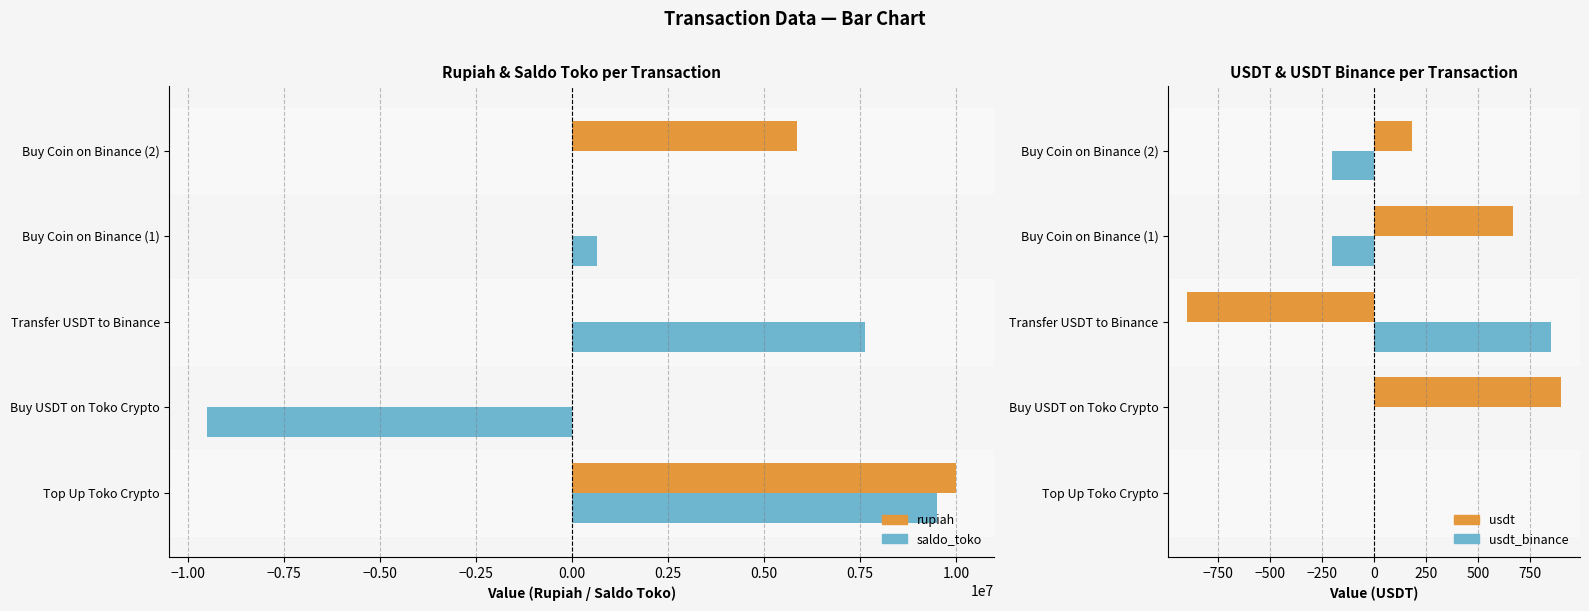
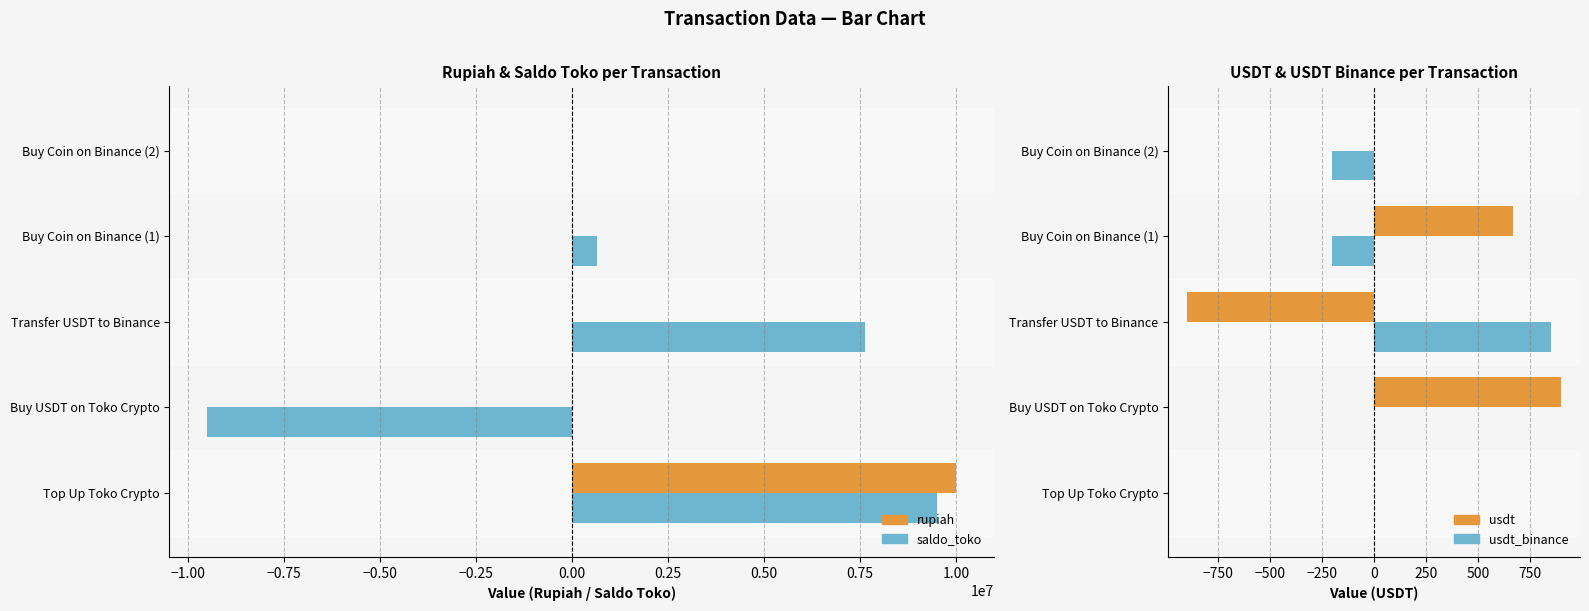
Rupiah & Saldo Toko per Transaction, rupiah, Buy Coin on Binance (2): 5900000 -> 0
USDT & USDT Binance per Transaction, usdt, Buy Coin on Binance (2): 180 -> 0
